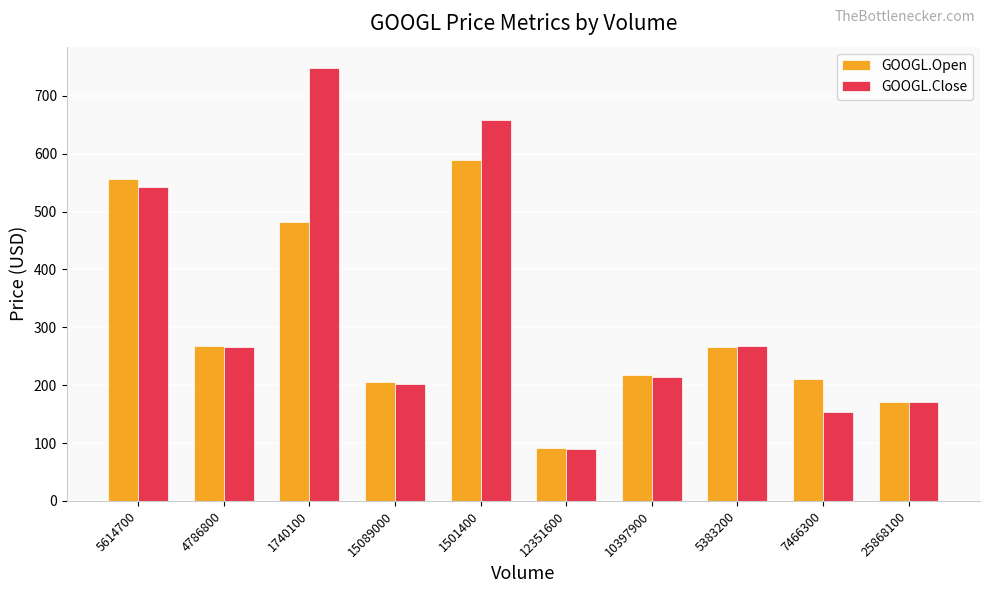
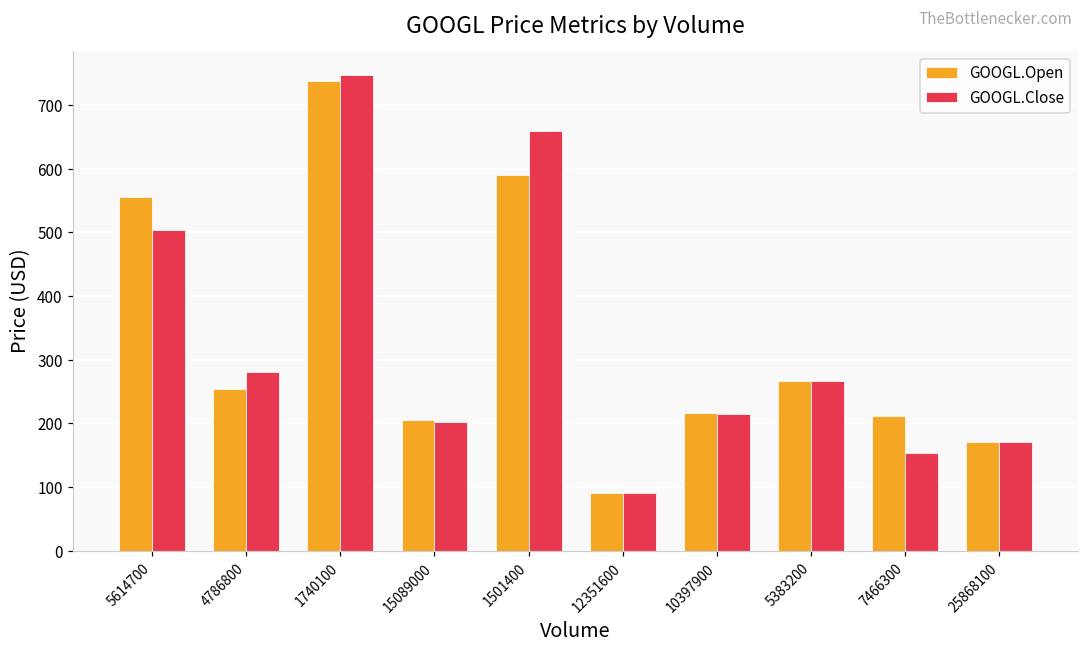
GOOGL.Close, 5614700: 540 -> 500
GOOGL.Open, 4786800: 270 -> 250
GOOGL.Close, 4786800: 270 -> 280
GOOGL.Open, 1740100: 480 -> 740
